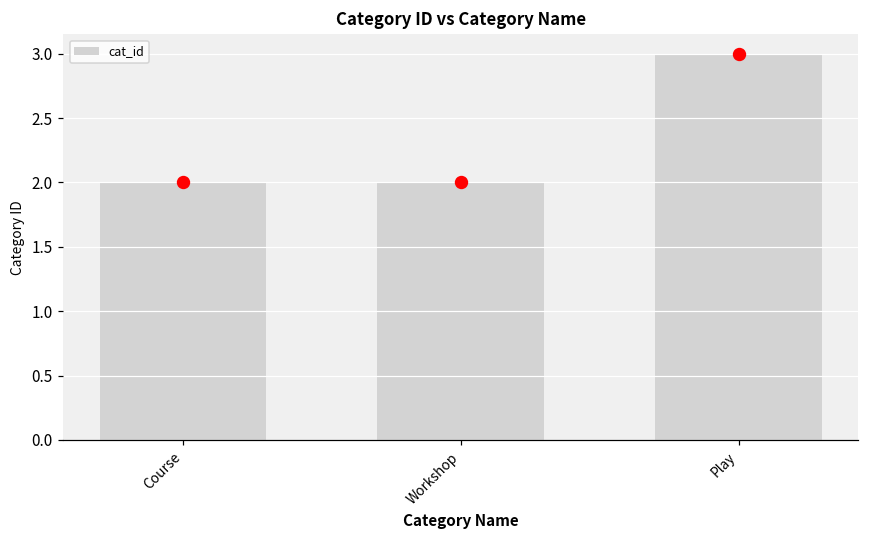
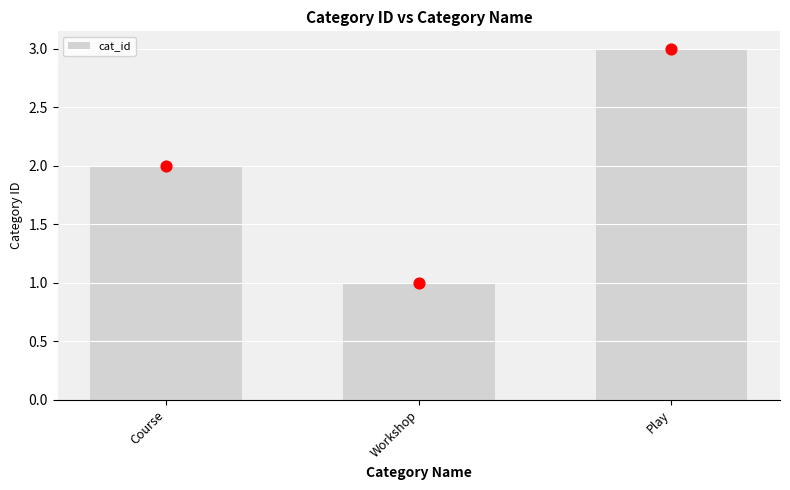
Workshop: 2 -> 1
